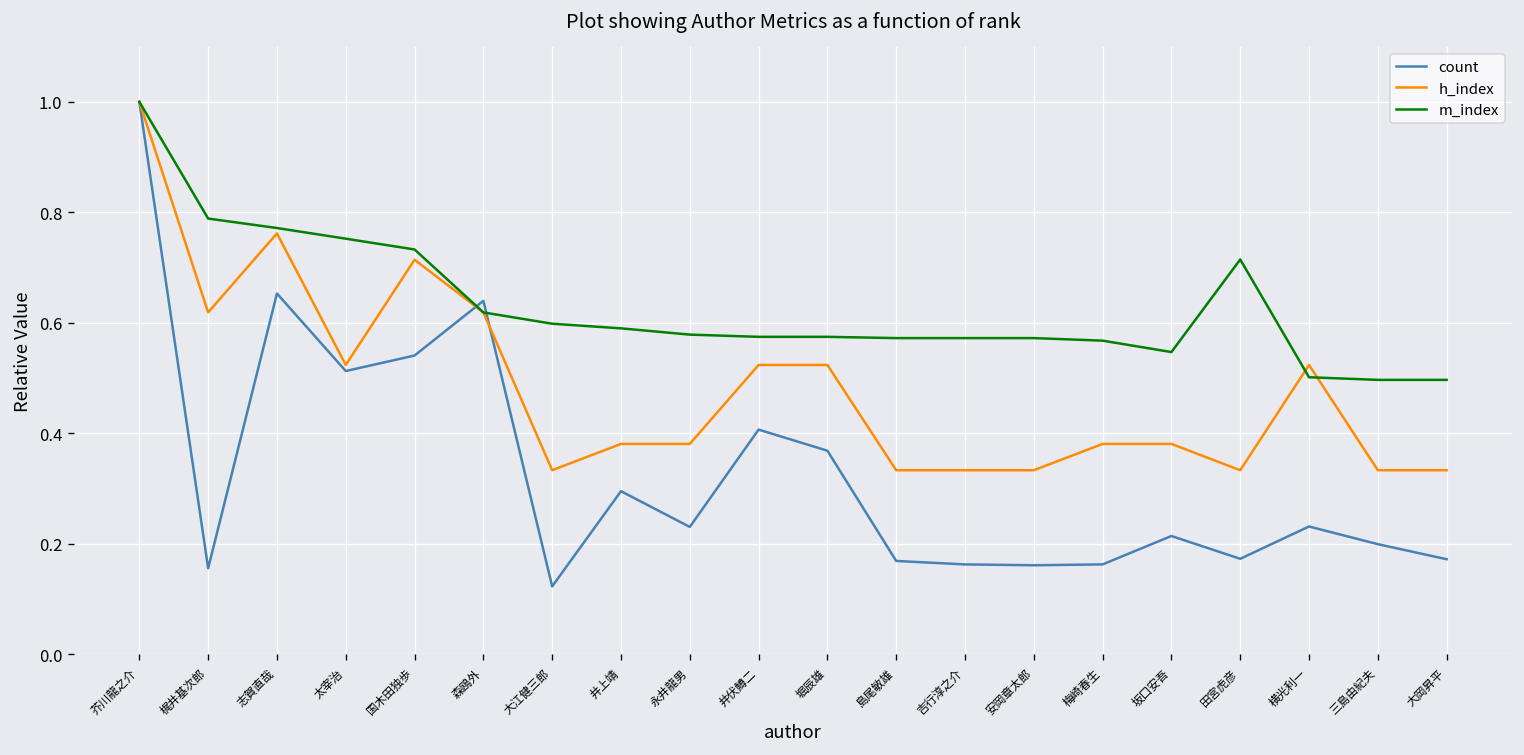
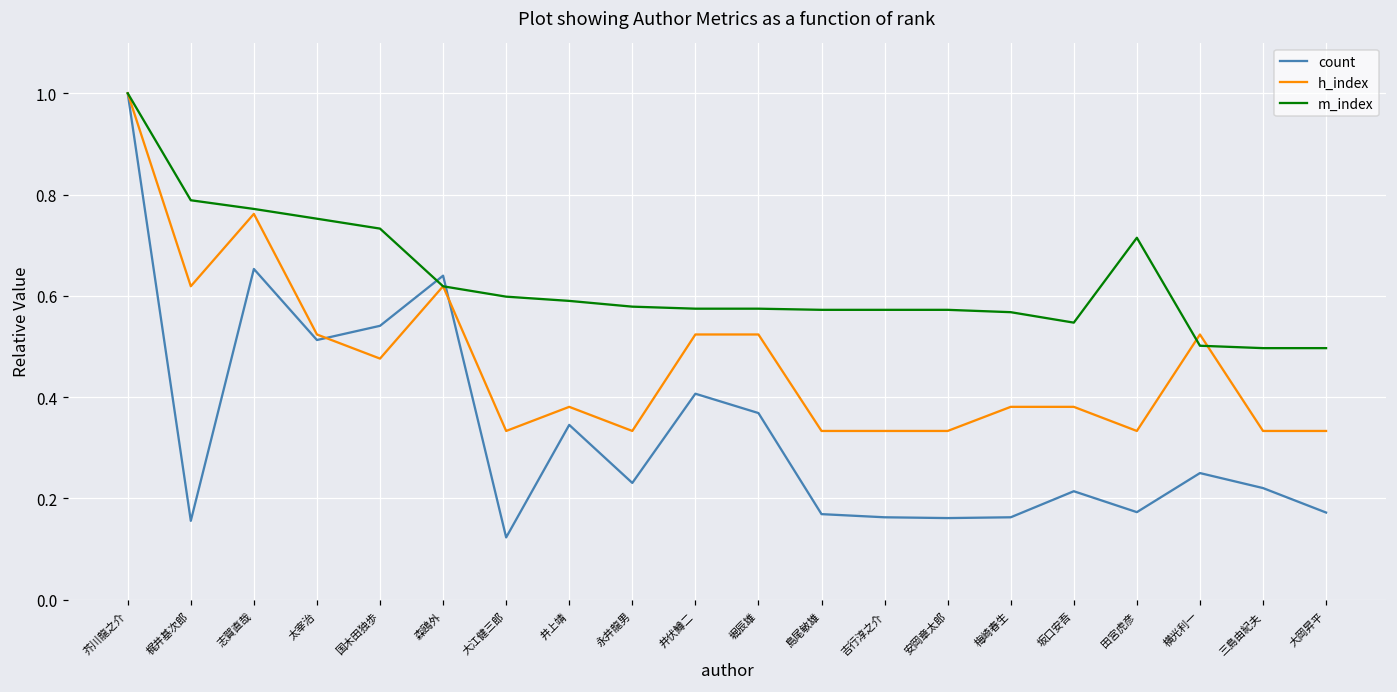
h_index, 国木田独歩: 0.71 -> 0.48
count, 井上靖: 0.30 -> 0.35
h_index, 永井龍男: 0.38 -> 0.33
count, 横光利一: 0.23 -> 0.25
count, 三島由紀夫: 0.20 -> 0.22
